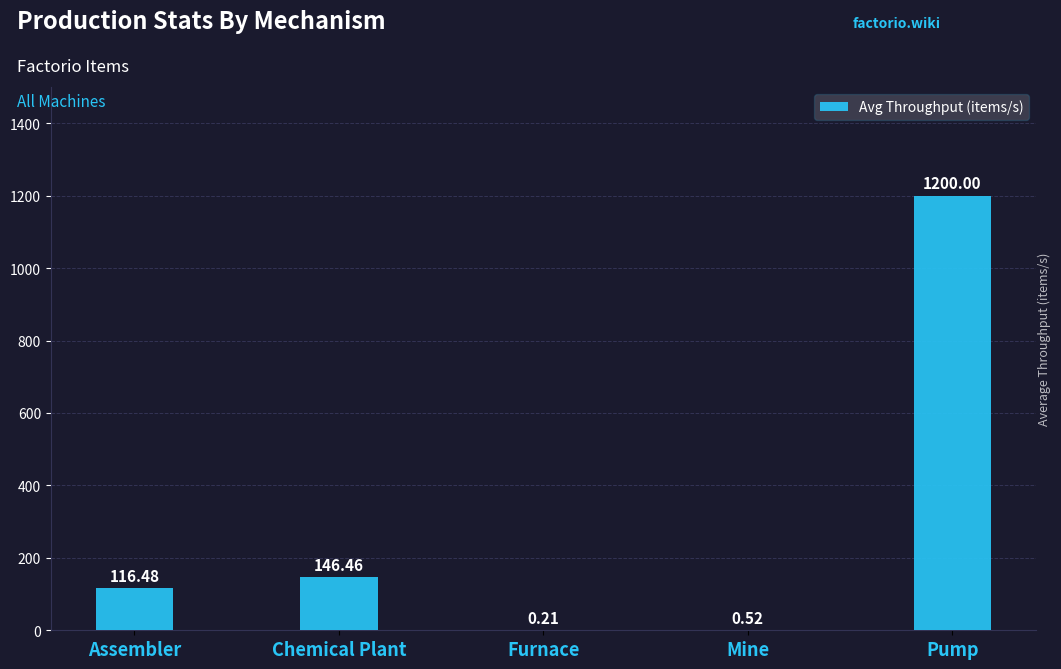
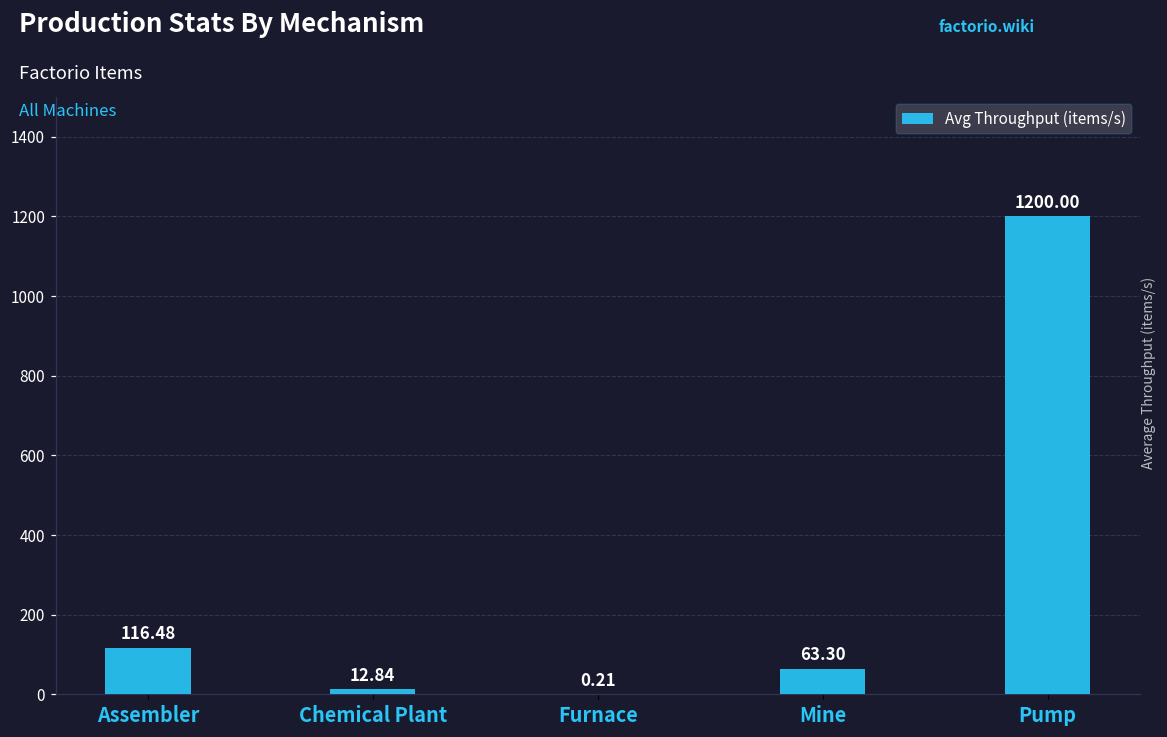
Chemical Plant: 146.46 -> 12.84
Mine: 0.52 -> 63.30
